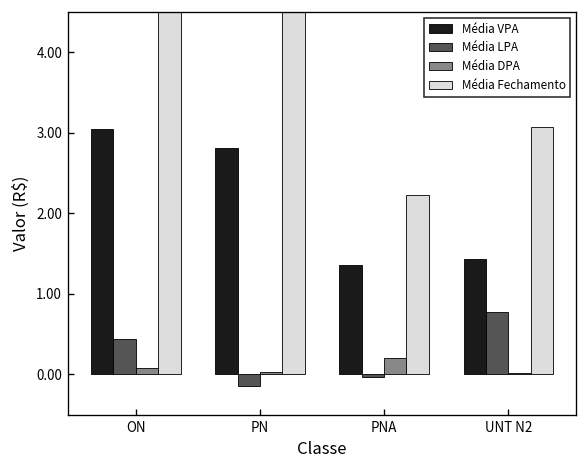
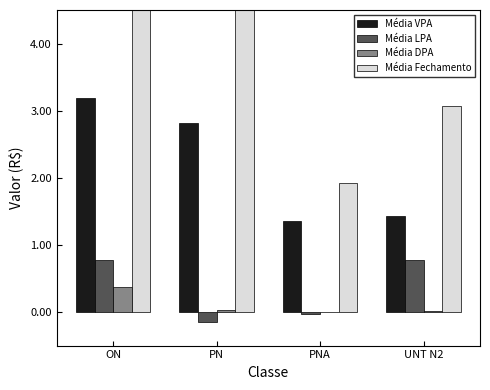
Média VPA, ON: 3.0 -> 3.2
Média LPA, ON: 0.4 -> 0.8
Média DPA, ON: 0.1 -> 0.4
Média DPA, PNA: 0.2 -> 0.0
Média Fechamento, PNA: 2.2 -> 1.9
